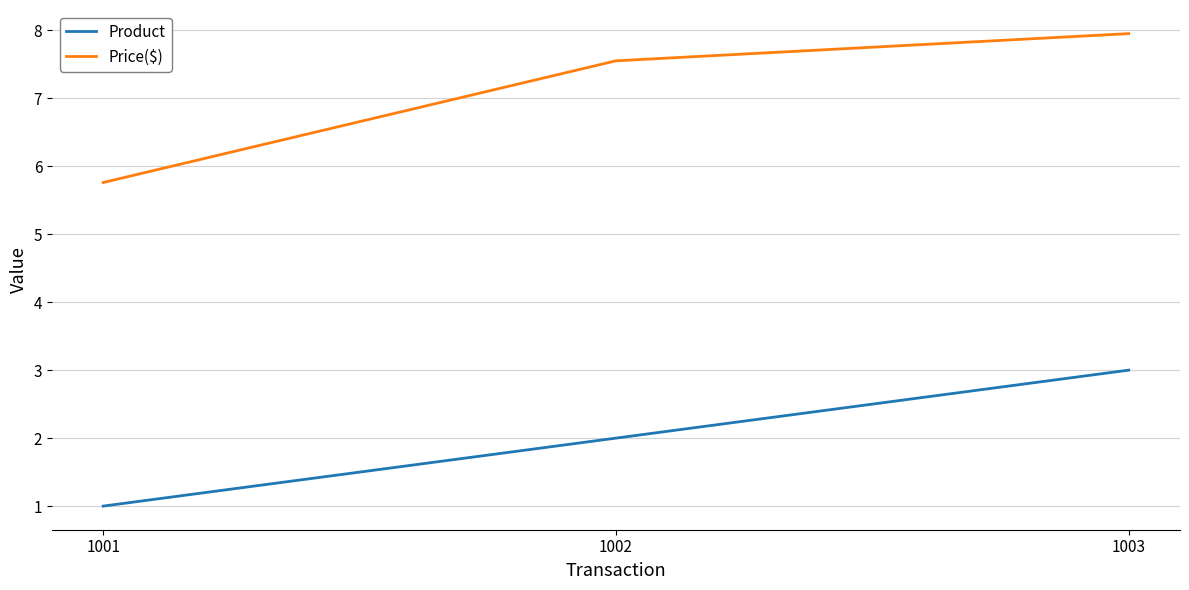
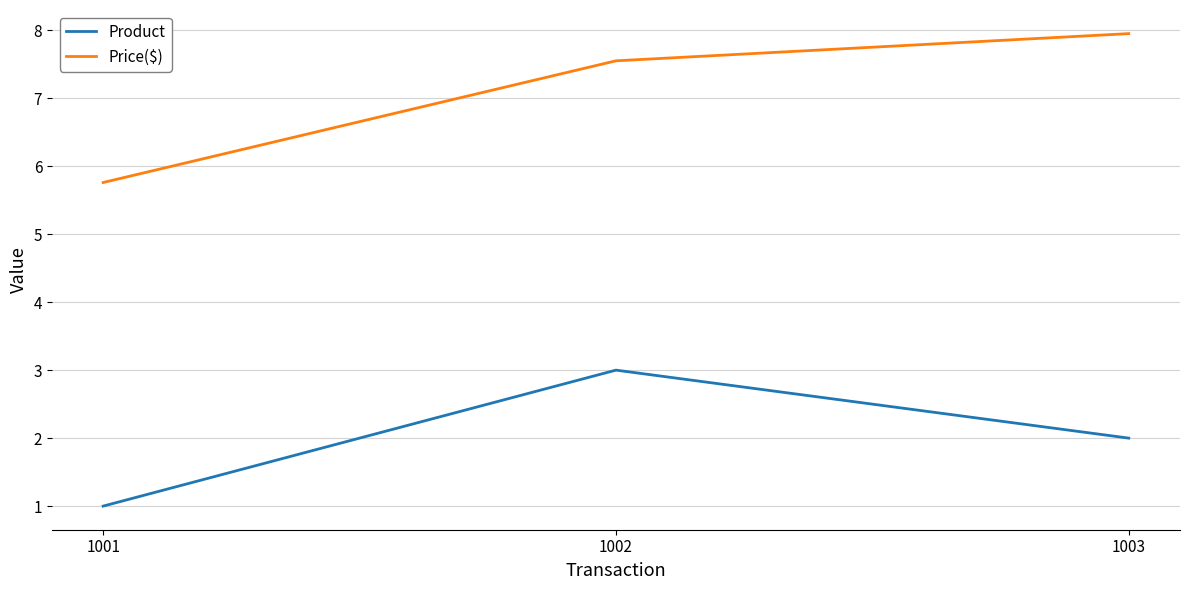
Product, 1002: 2 -> 3
Product, 1003: 3 -> 2
